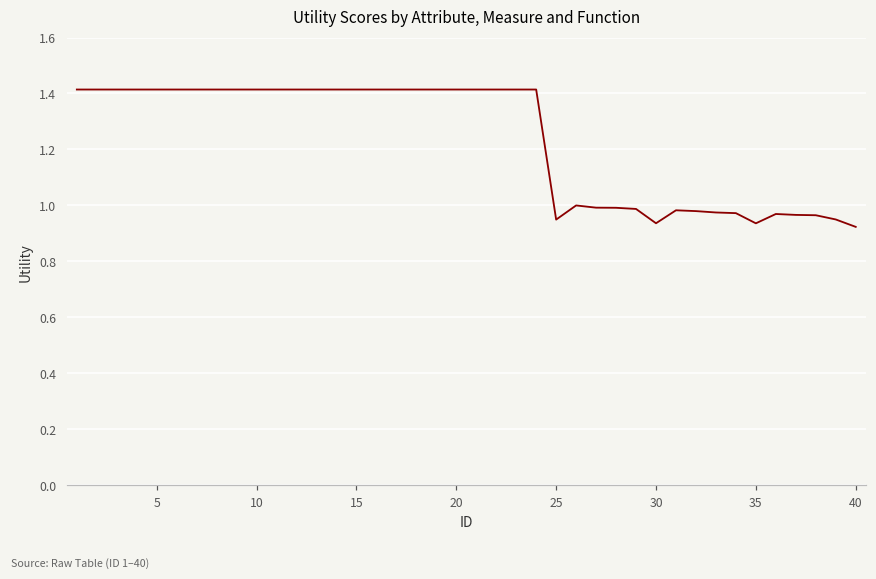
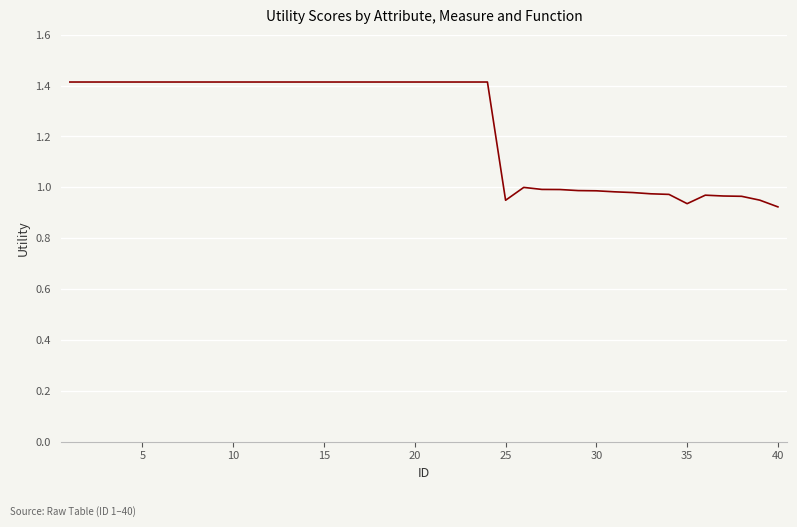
30: 0.94 -> 0.99
